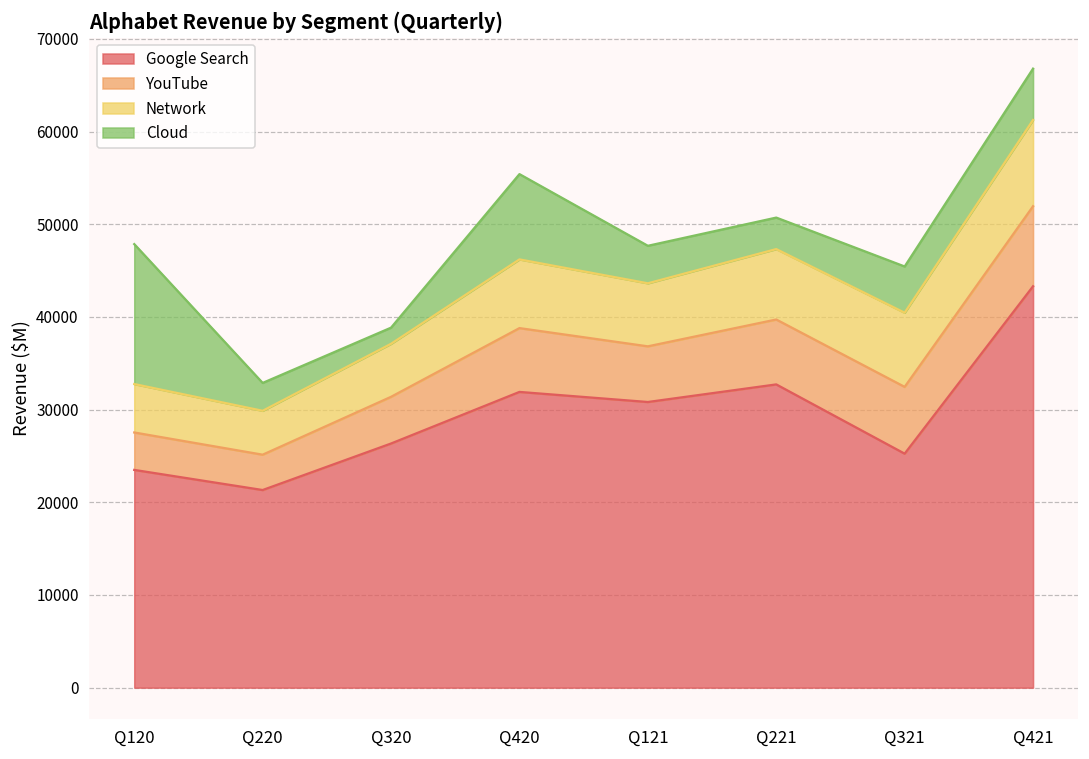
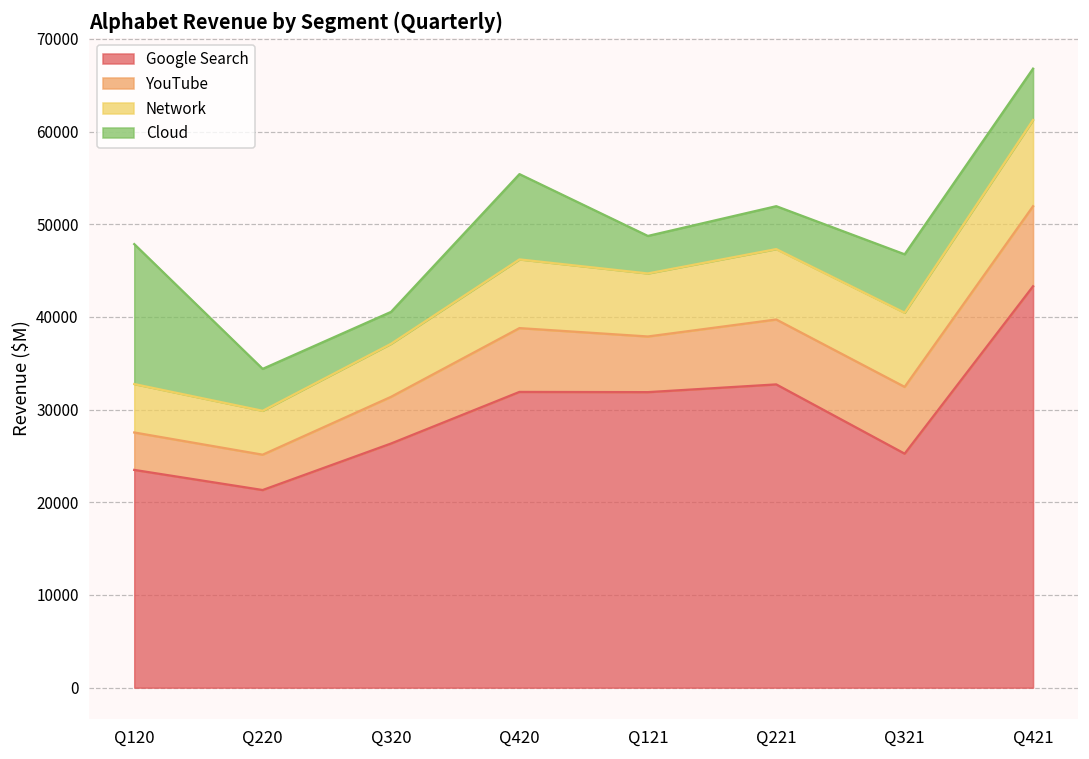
Cloud, Q220: 3000 -> 5000
Cloud, Q320: 2000 -> 3000
Google Search, Q121: 31000 -> 32000
Cloud, Q221: 3000 -> 5000
Cloud, Q321: 5000 -> 6000
